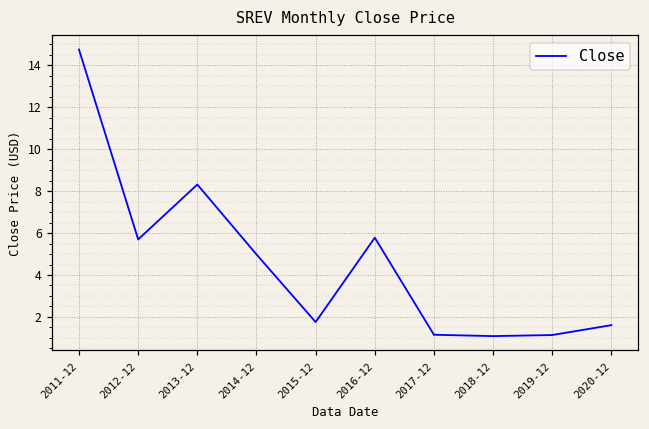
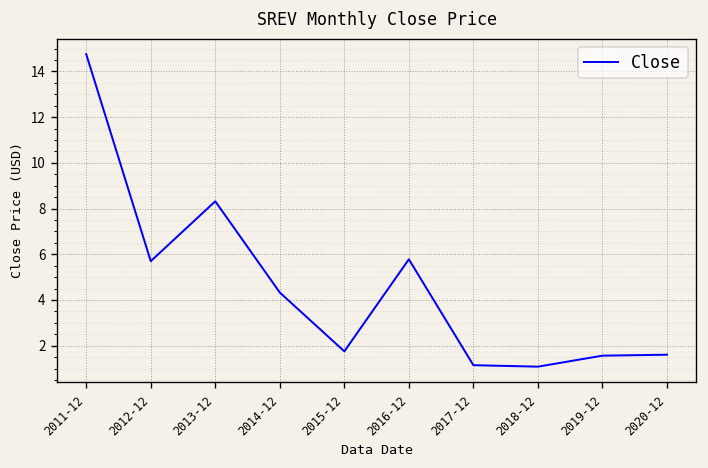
2014-12: 5.0 -> 4.3
2019-12: 1.1 -> 1.6
